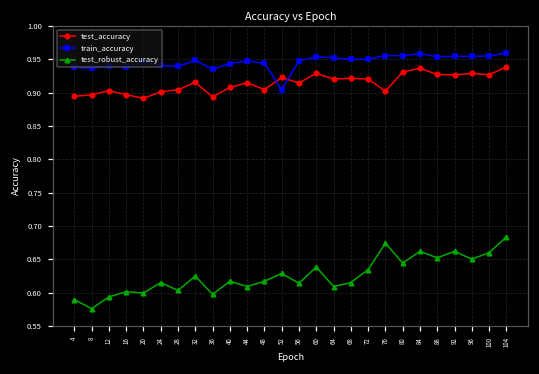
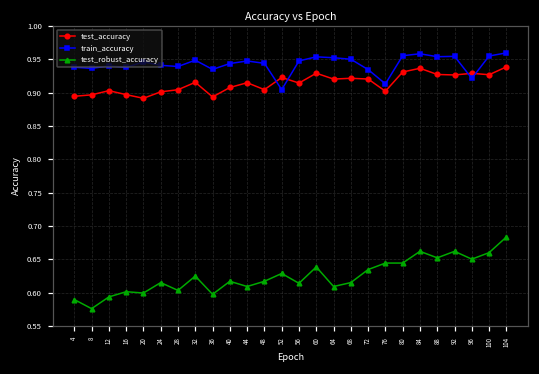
train_accuracy, 72: 0.95 -> 0.93
train_accuracy, 76: 0.96 -> 0.91
test_robust_accuracy, 76: 0.67 -> 0.64
train_accuracy, 96: 0.95 -> 0.92
